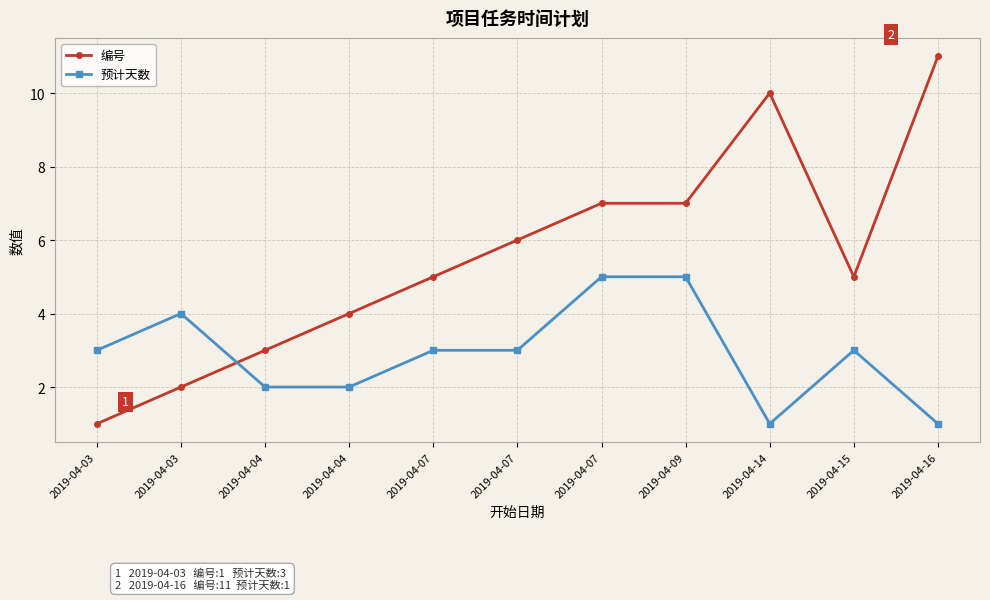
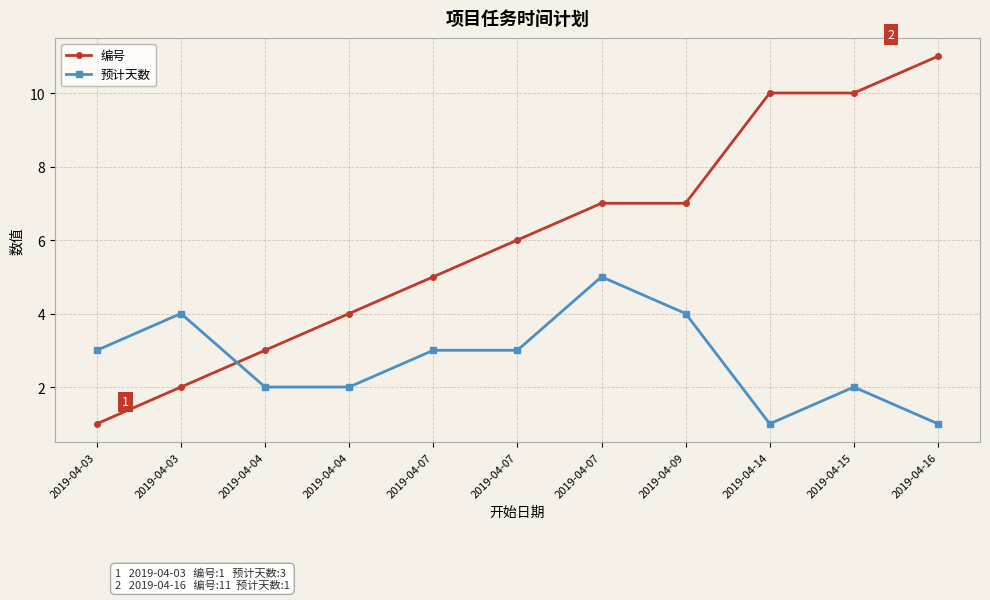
预计天数, 2019-04-09: 5 -> 4
编号, 2019-04-15: 5 -> 10
预计天数, 2019-04-15: 3 -> 2
